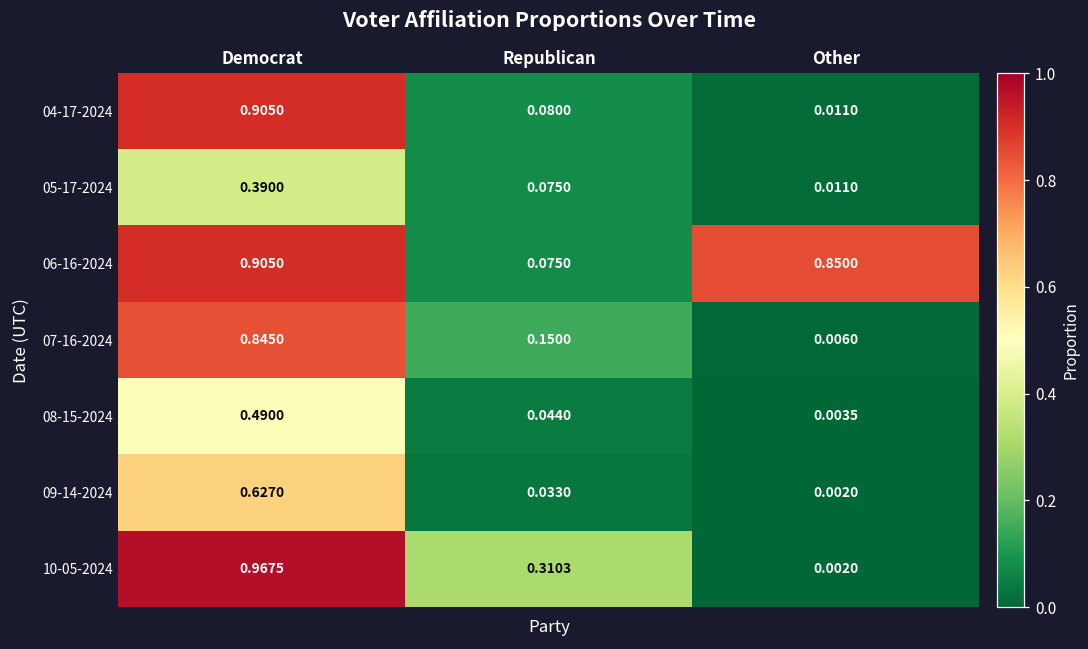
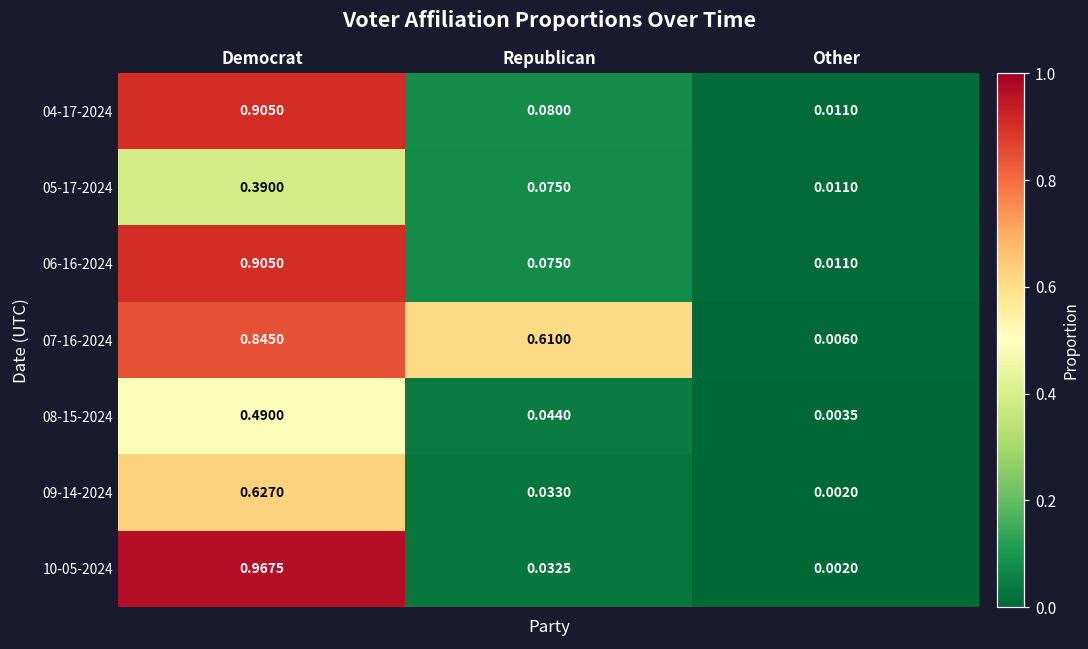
06-16-2024, Other: 0.8500 -> 0.0110
07-16-2024, Republican: 0.1500 -> 0.6100
10-05-2024, Republican: 0.3103 -> 0.0325
